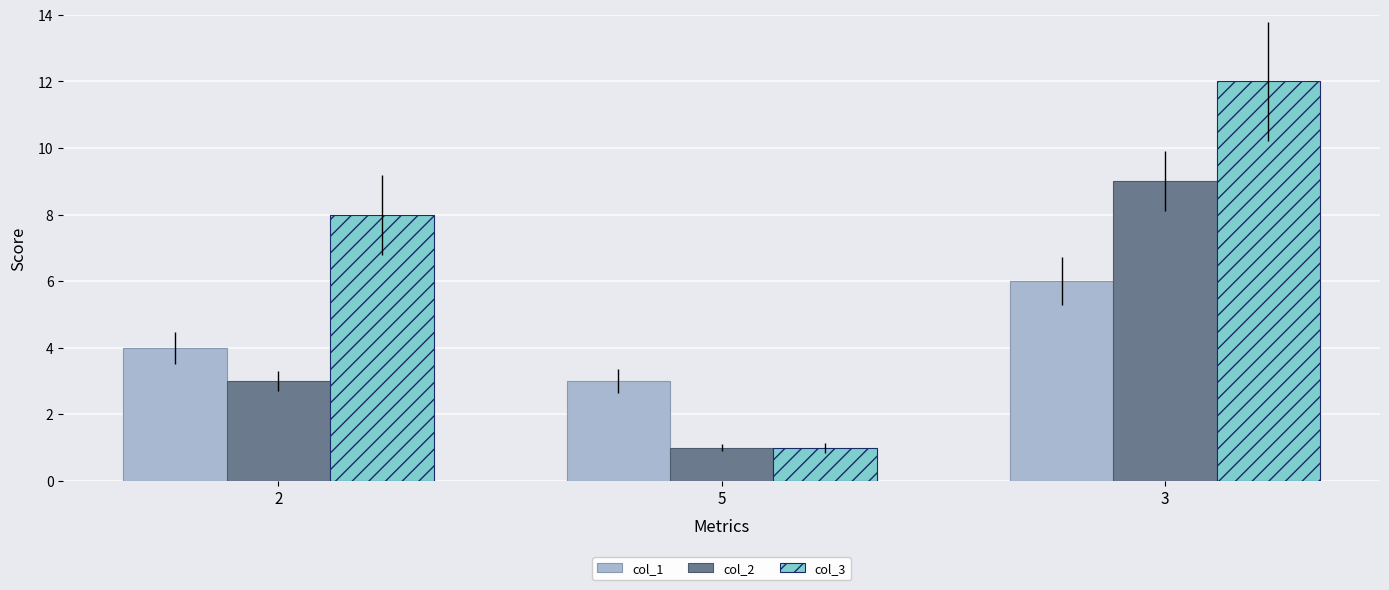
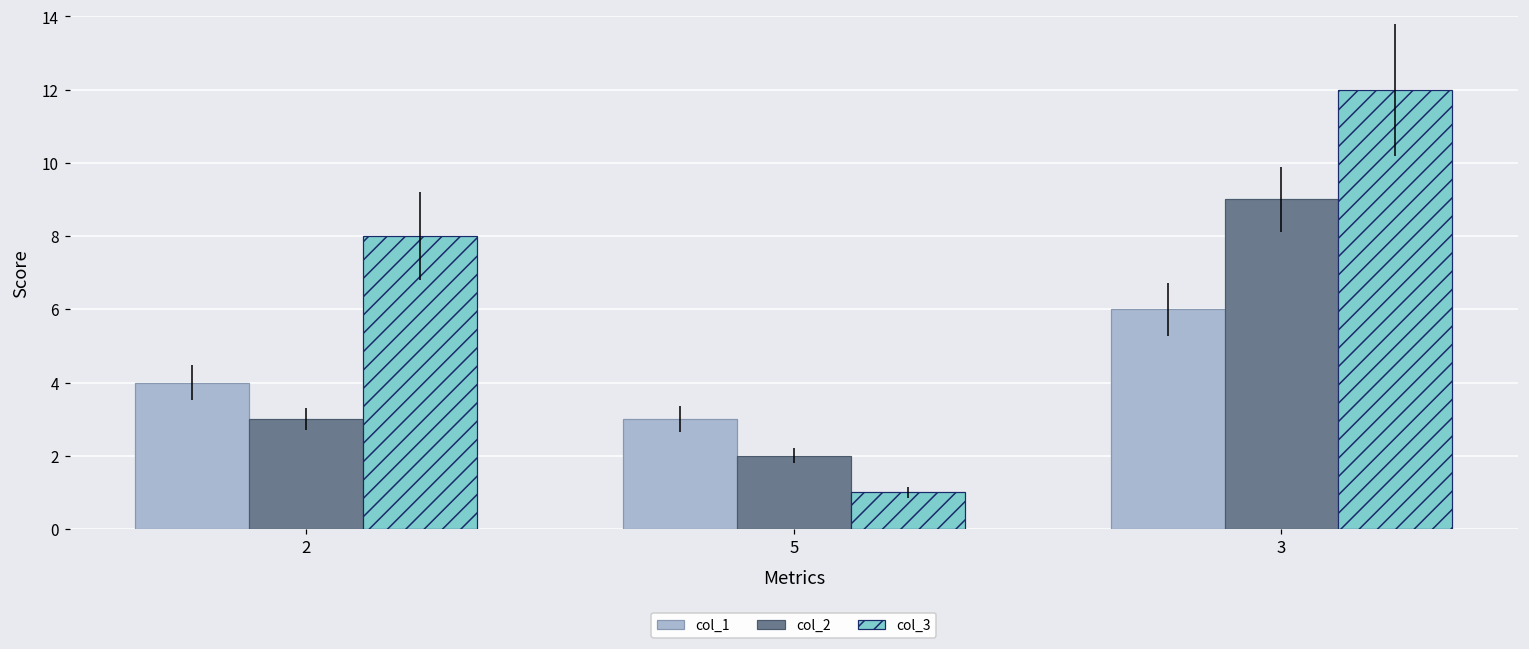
col_2, 5: 1 -> 2
